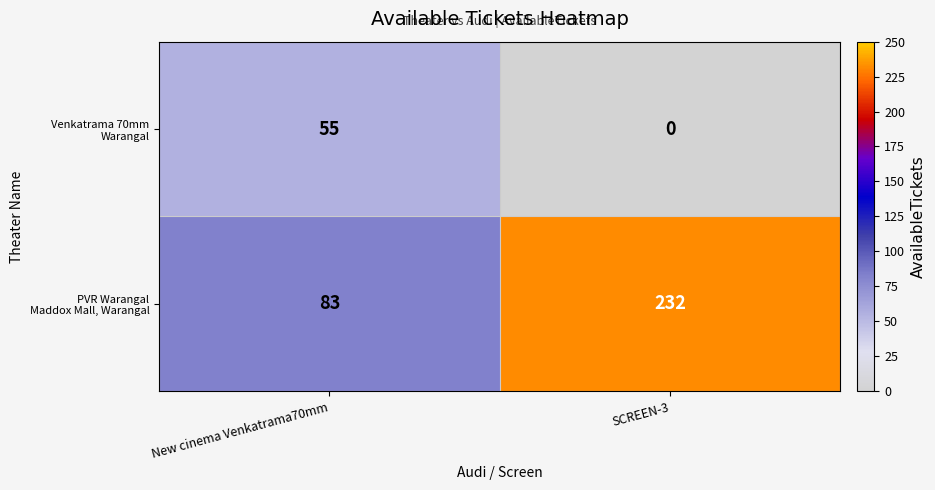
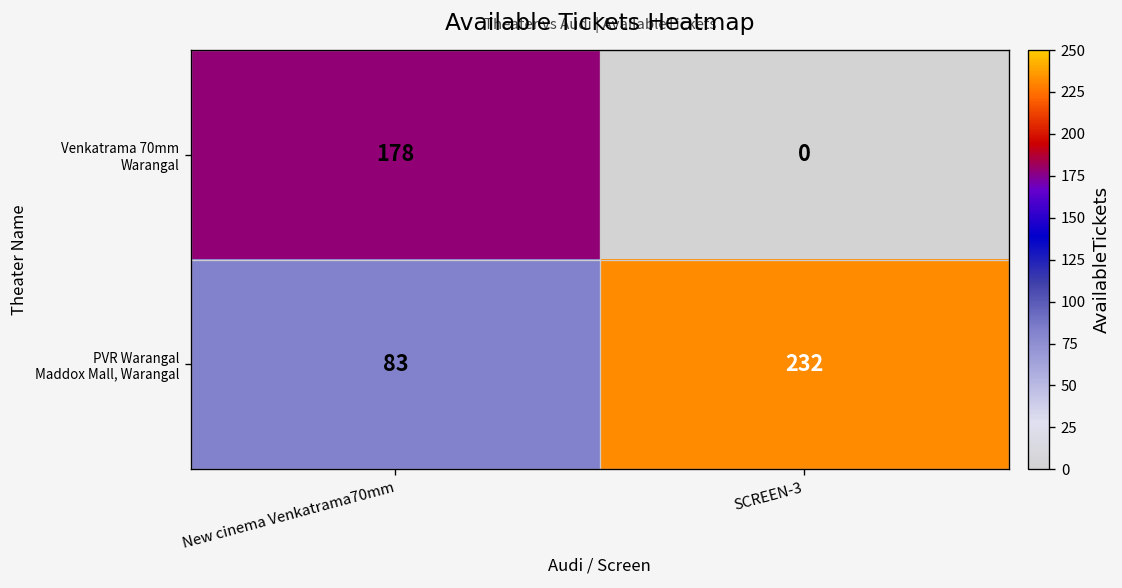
Venkatrama 70mm Warangal, New cinema Venkatrama70mm: 55 -> 178
